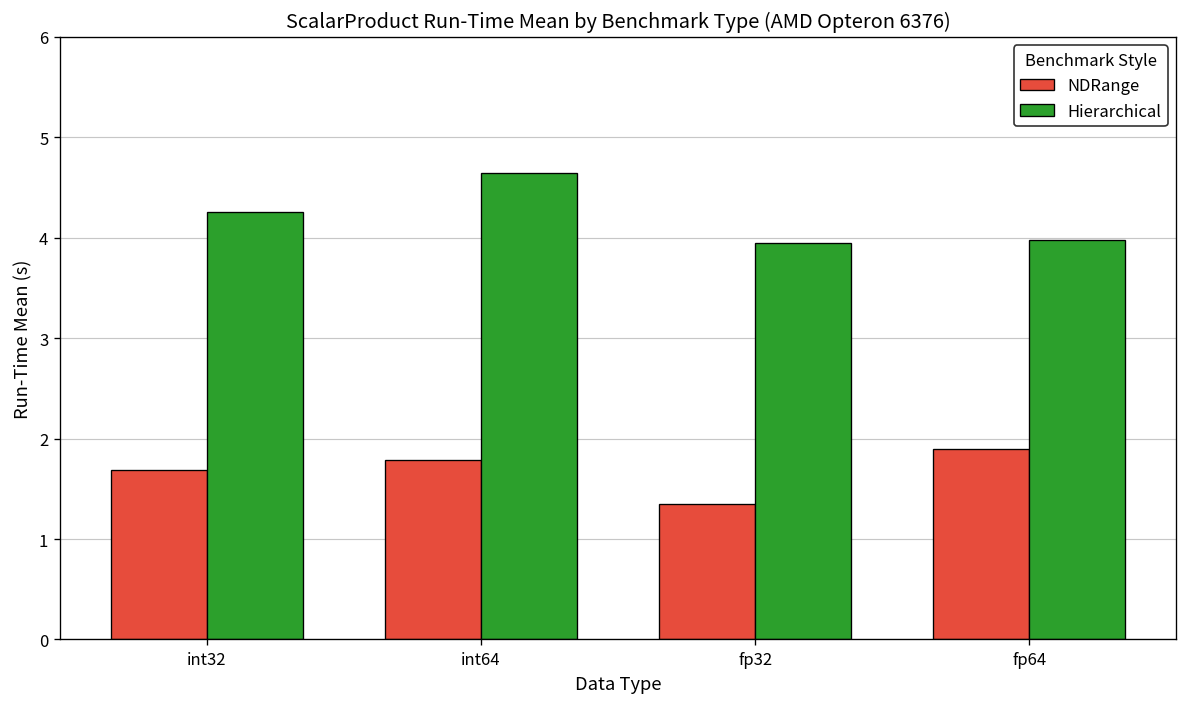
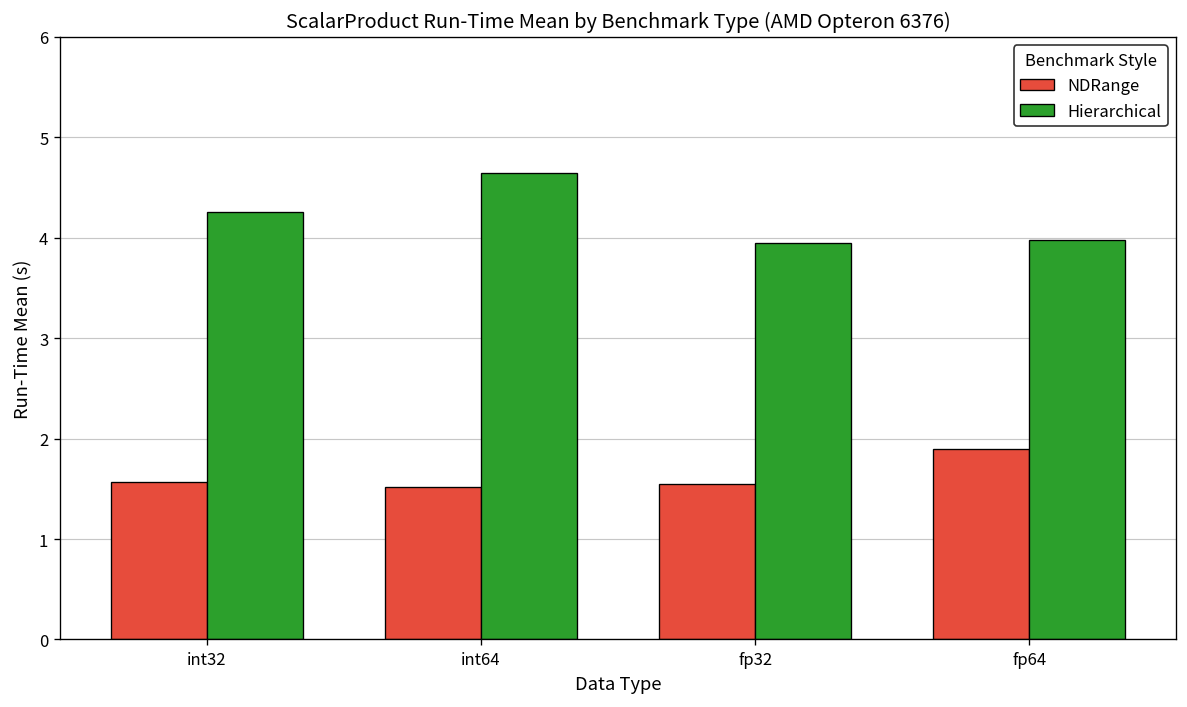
NDRange, int32: 1.7 -> 1.6
NDRange, int64: 1.8 -> 1.5
NDRange, fp32: 1.4 -> 1.5
